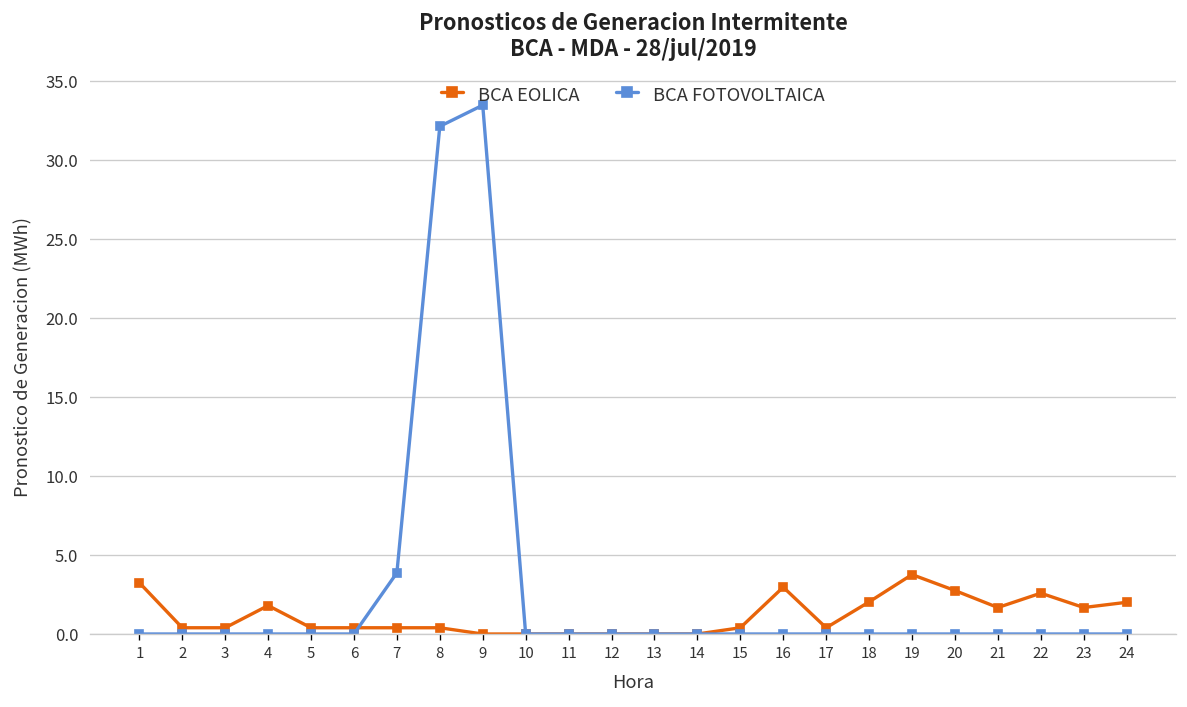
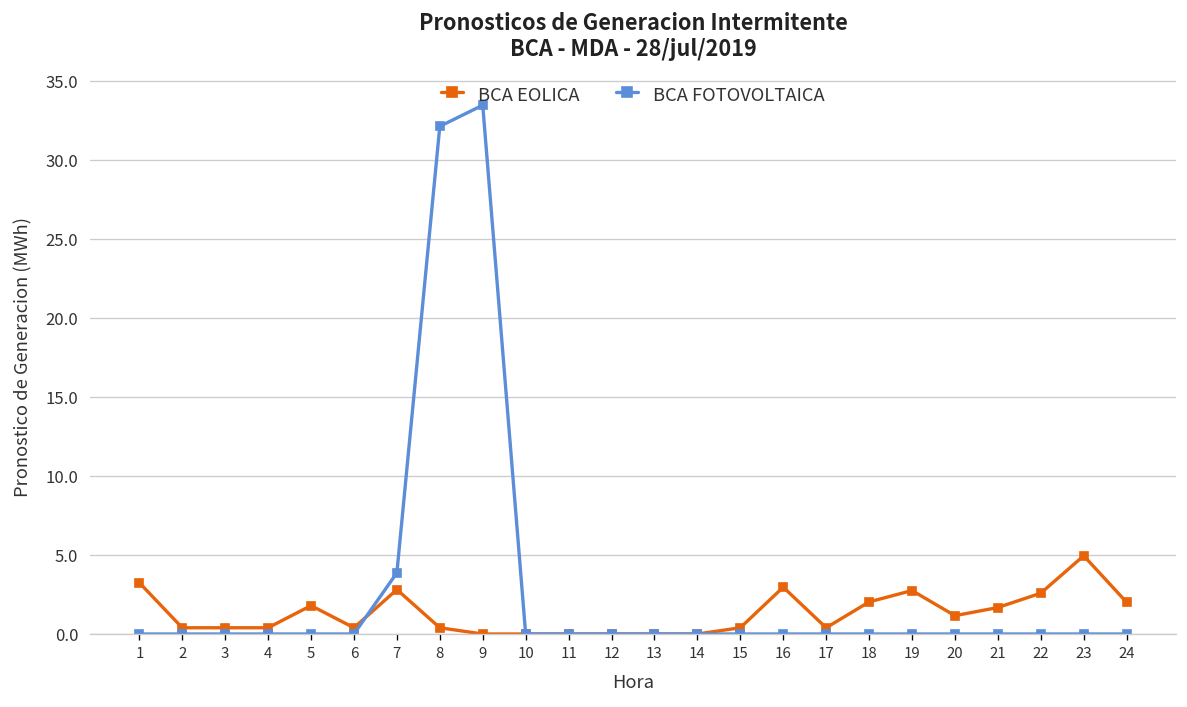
BCA EOLICA, 4: 1.8 -> 0.4
BCA EOLICA, 5: 0.4 -> 1.8
BCA EOLICA, 7: 0.4 -> 2.8
BCA EOLICA, 19: 3.8 -> 2.8
BCA EOLICA, 20: 2.8 -> 1.2
BCA EOLICA, 23: 1.7 -> 5.0
